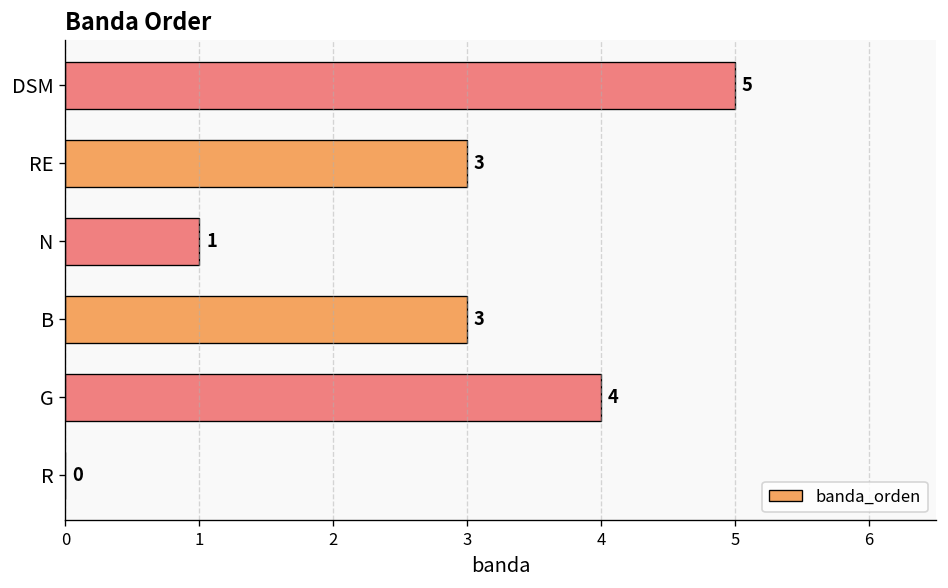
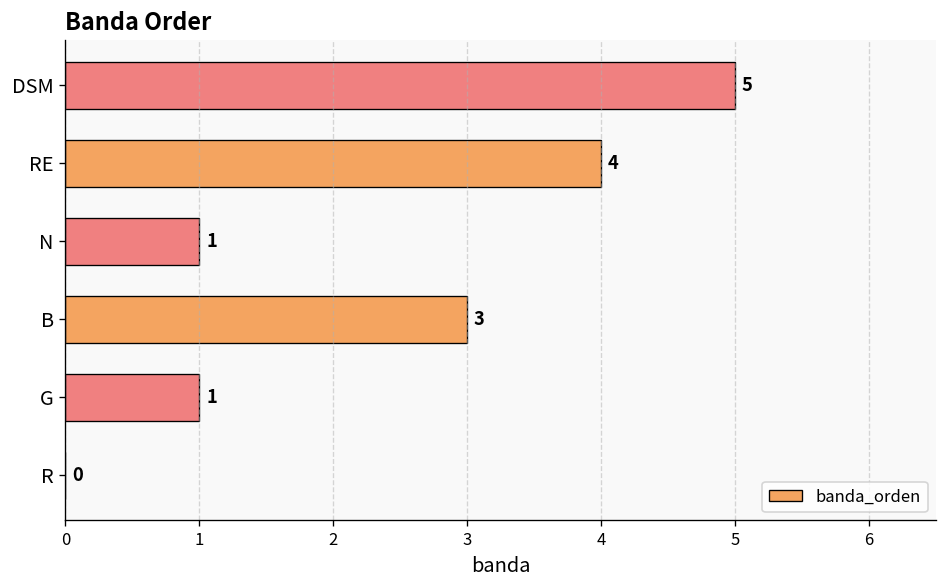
RE: 3 -> 4
G: 4 -> 1
